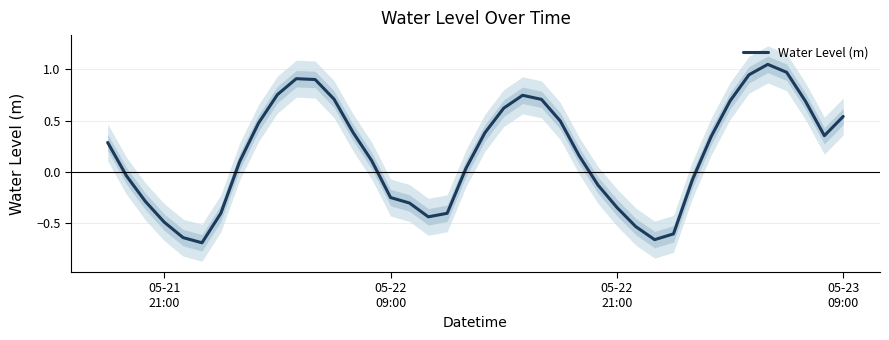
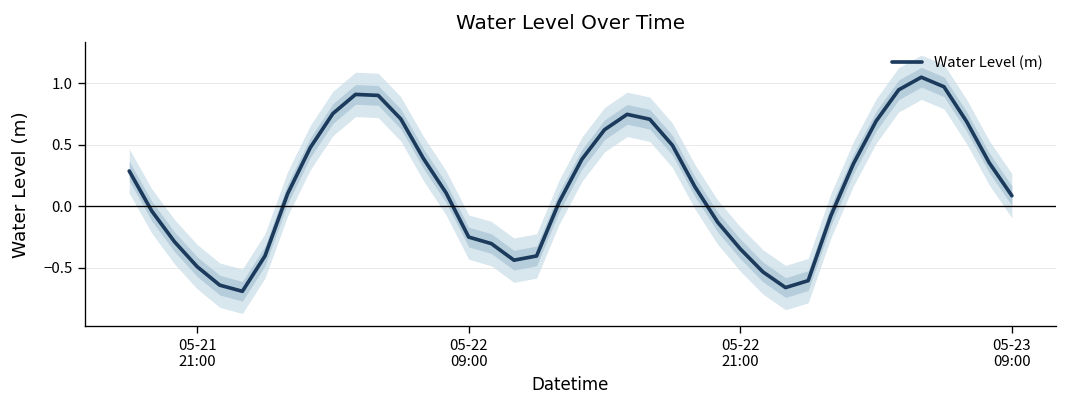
Water Level (m), 05-23 09:00: 0.54 -> 0.09
